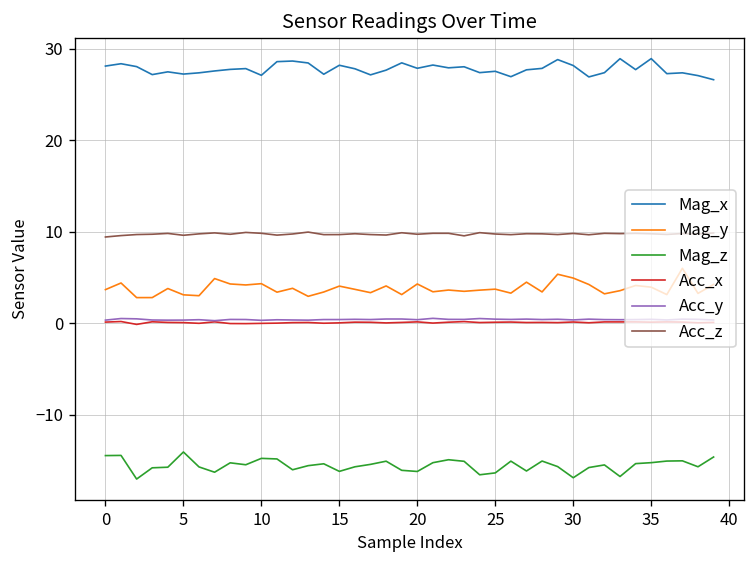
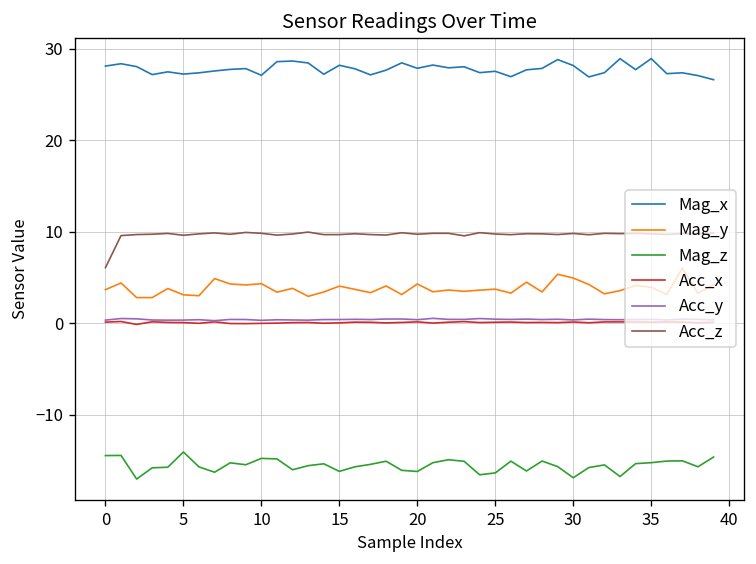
Acc_z, 0: 9 -> 6
